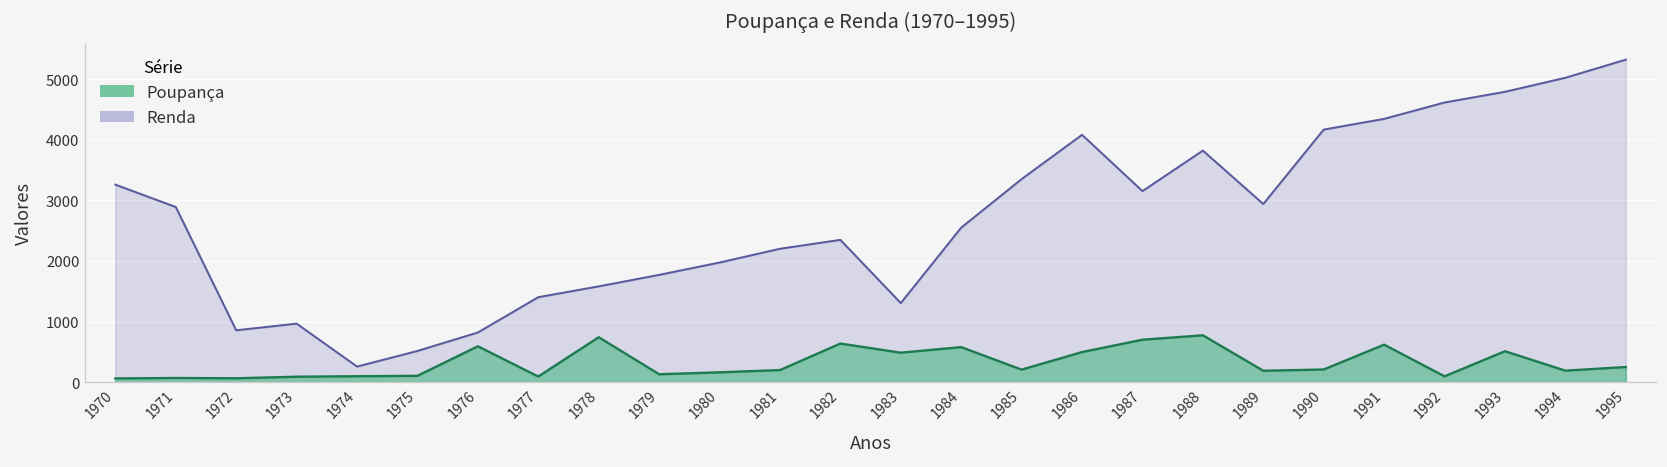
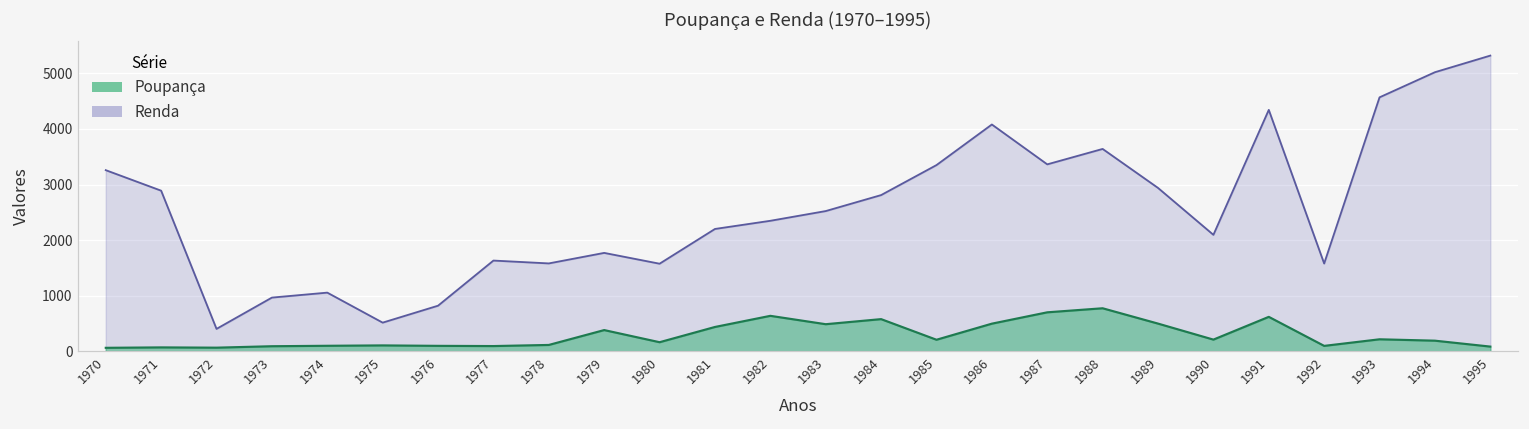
Renda, 1972: 900 -> 400
Renda, 1974: 300 -> 1100
Poupança, 1976: 600 -> 100
Renda, 1977: 1400 -> 1600
Poupança, 1978: 700 -> 100
Poupança, 1979: 100 -> 400
Renda, 1980: 2000 -> 1600
Poupança, 1981: 200 -> 400
Renda, 1983: 1300 -> 2500
Renda, 1984: 2500 -> 2800
Renda, 1987: 3200 -> 3400
Renda, 1988: 3800 -> 3600
Poupança, 1989: 200 -> 500
Renda, 1990: 4200 -> 2100
Renda, 1992: 4600 -> 1600
Renda, 1993: 4800 -> 4600
Poupança, 1993: 500 -> 200
Poupança, 1995: 200 -> 100
